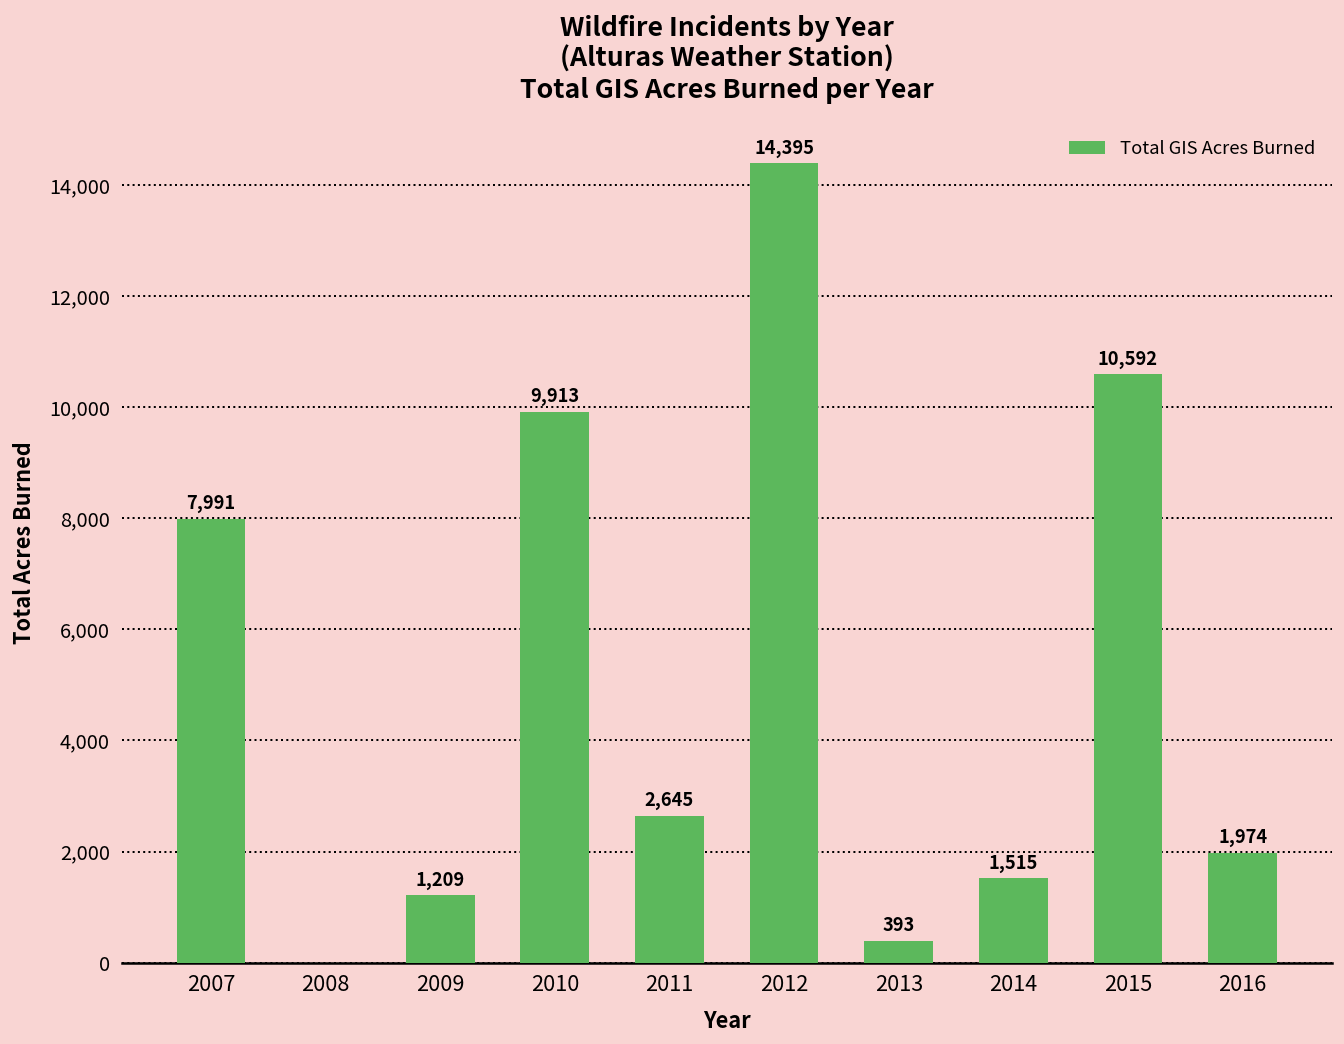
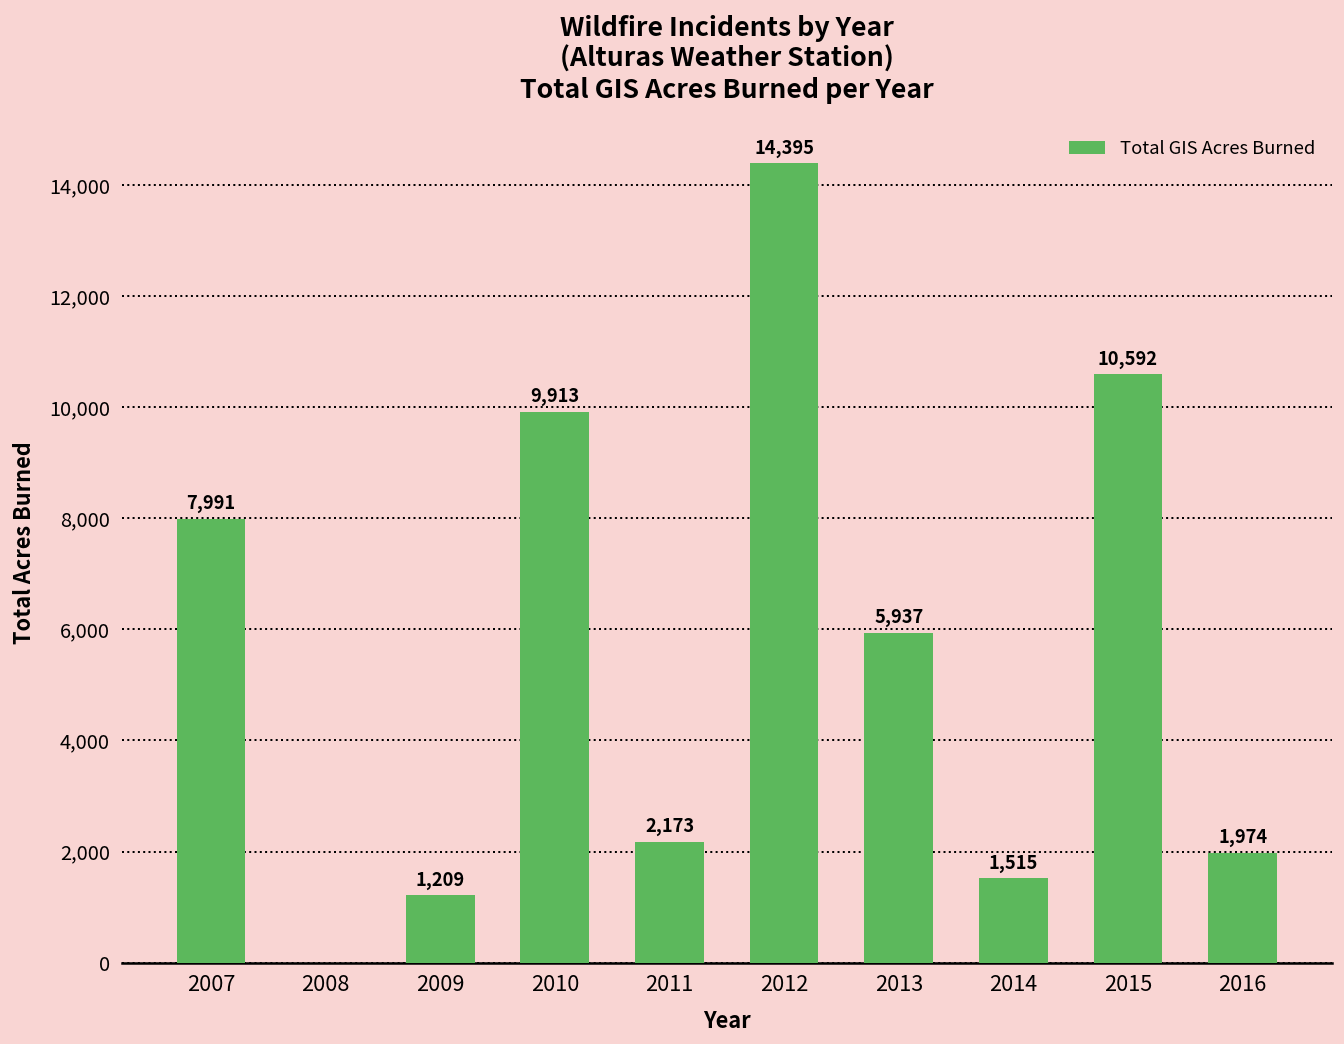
2011: 2,645 -> 2,173
2013: 393 -> 5,937
